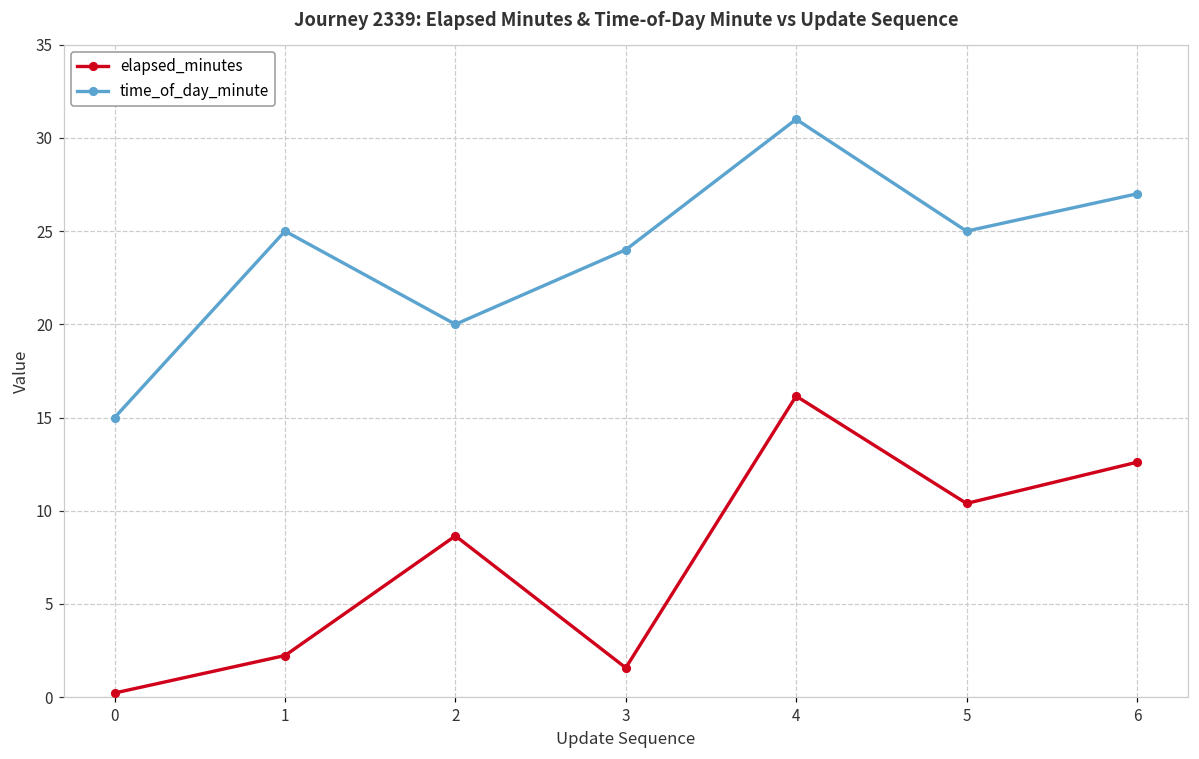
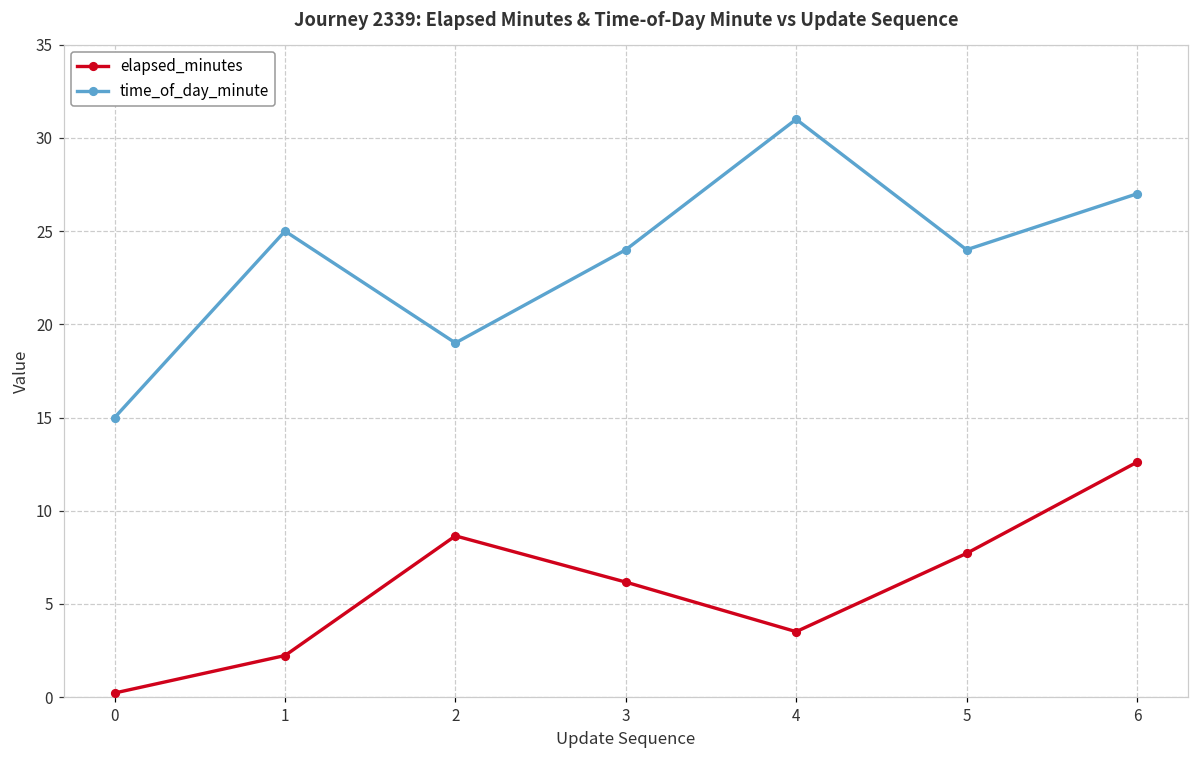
time_of_day_minute, 2: 20 -> 19
elapsed_minutes, 3: 1.6 -> 6.2
elapsed_minutes, 4: 16.2 -> 3.5
elapsed_minutes, 5: 10.4 -> 7.7
time_of_day_minute, 5: 25 -> 24
